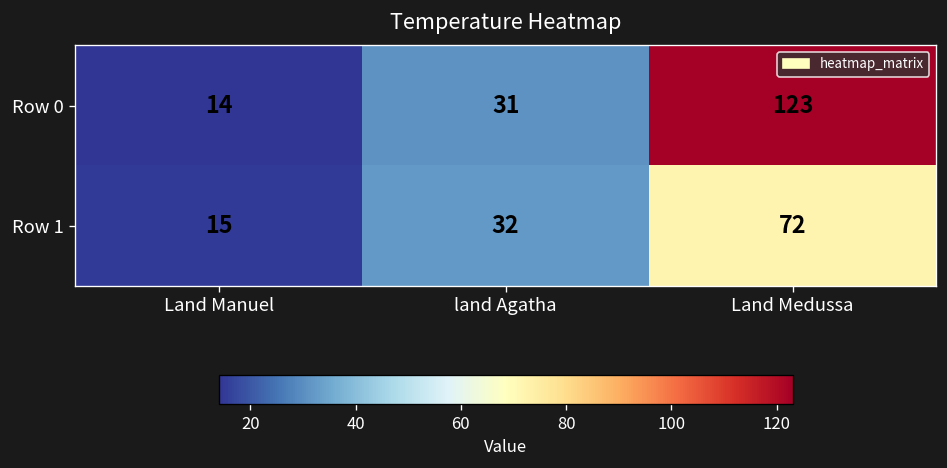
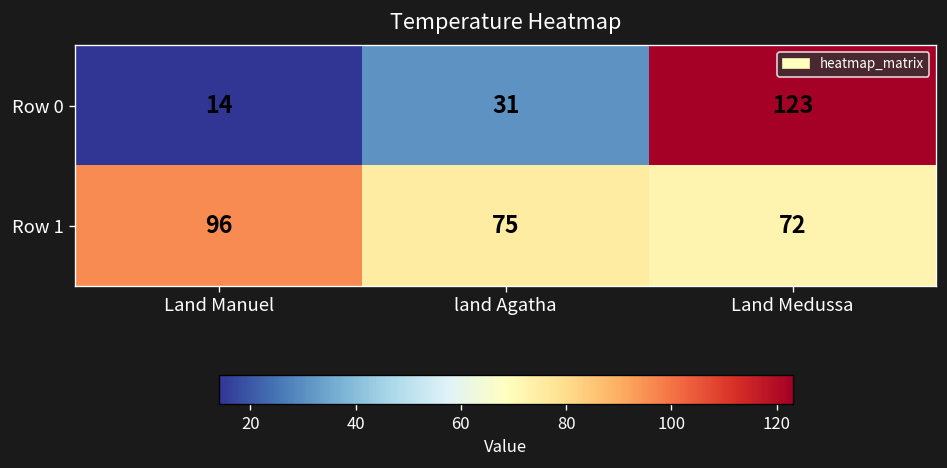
Row 1, Land Manuel: 15 -> 96
Row 1, land Agatha: 32 -> 75
